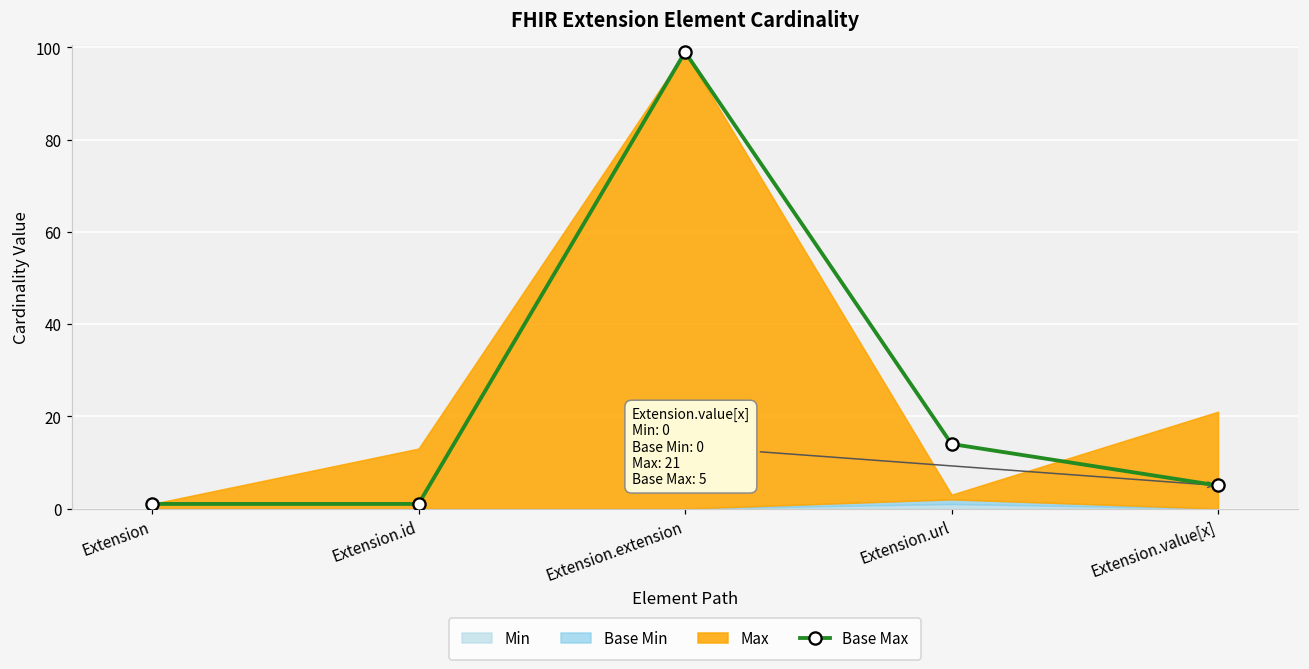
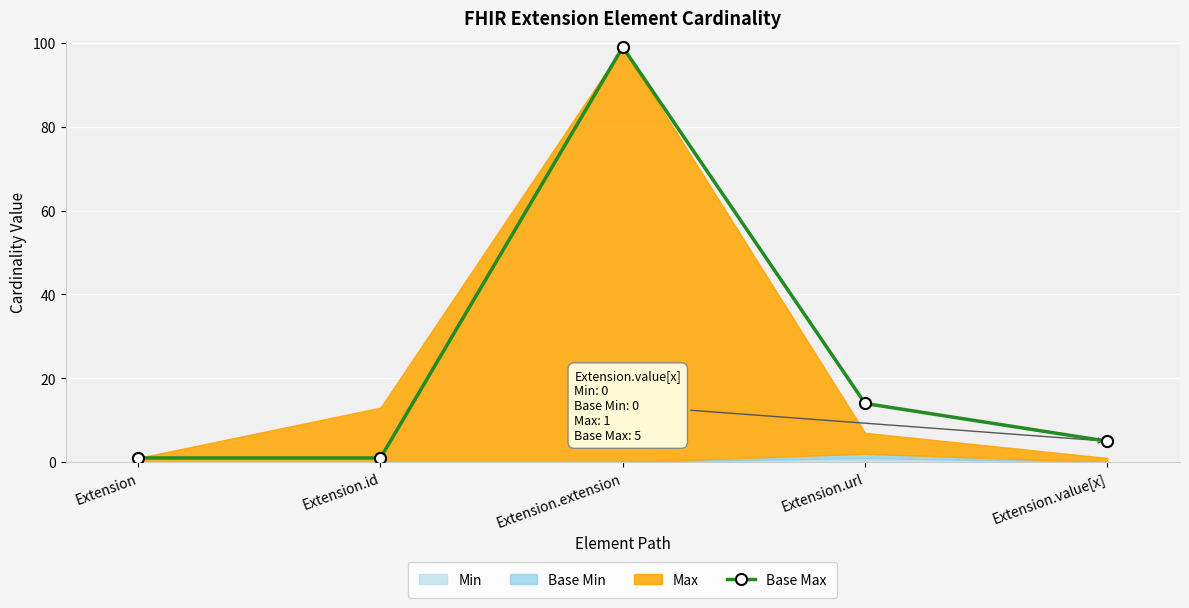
Max, Extension.url: 1 -> 5
Max, Extension.value[x]: 21 -> 1
